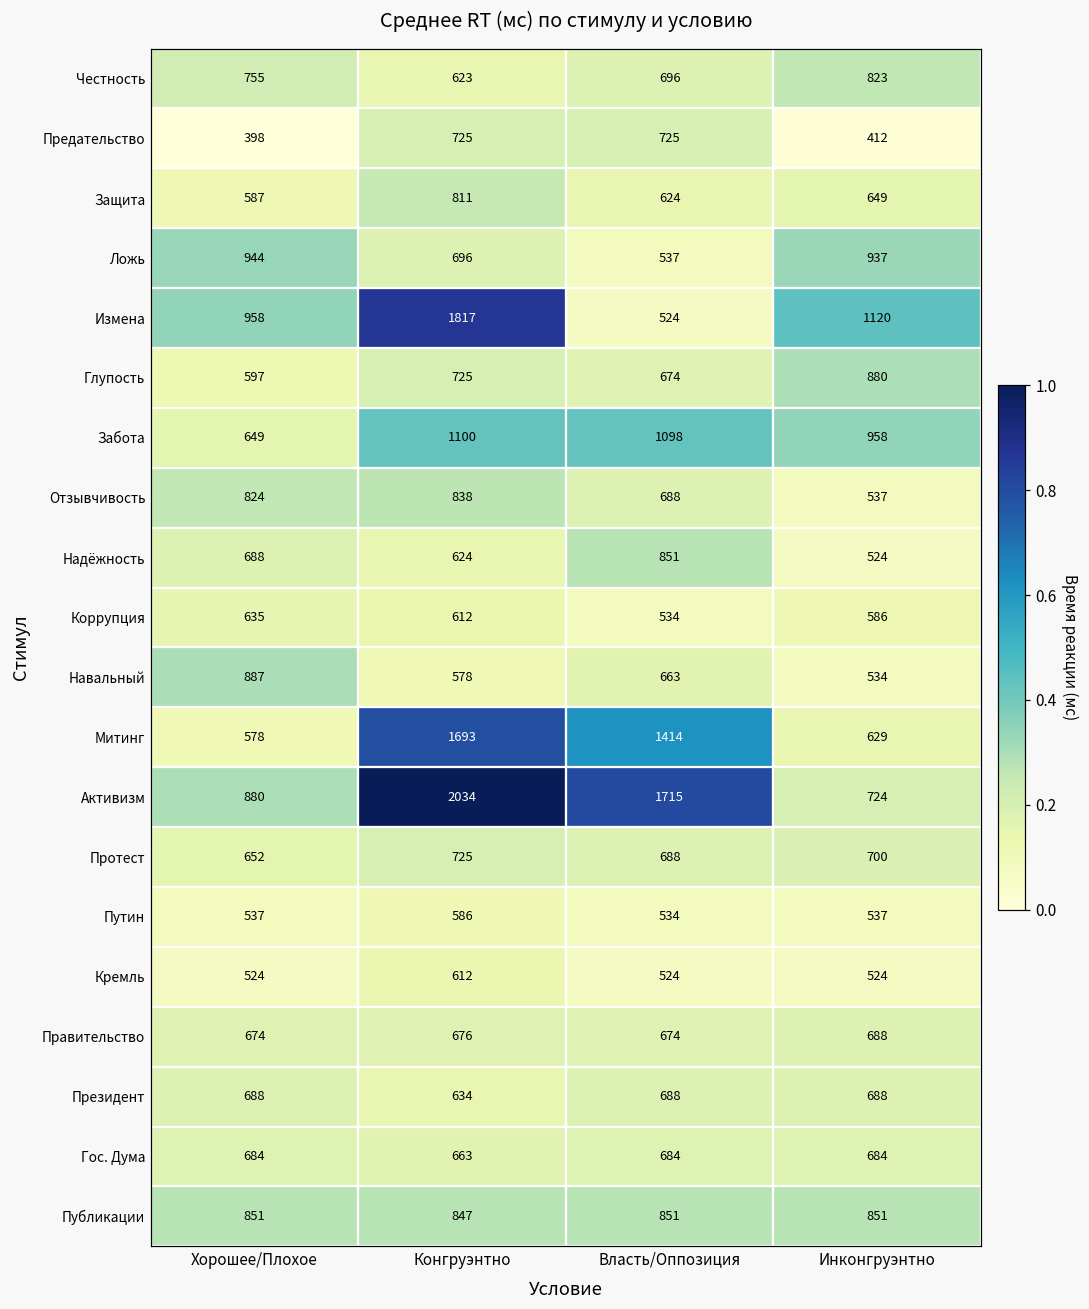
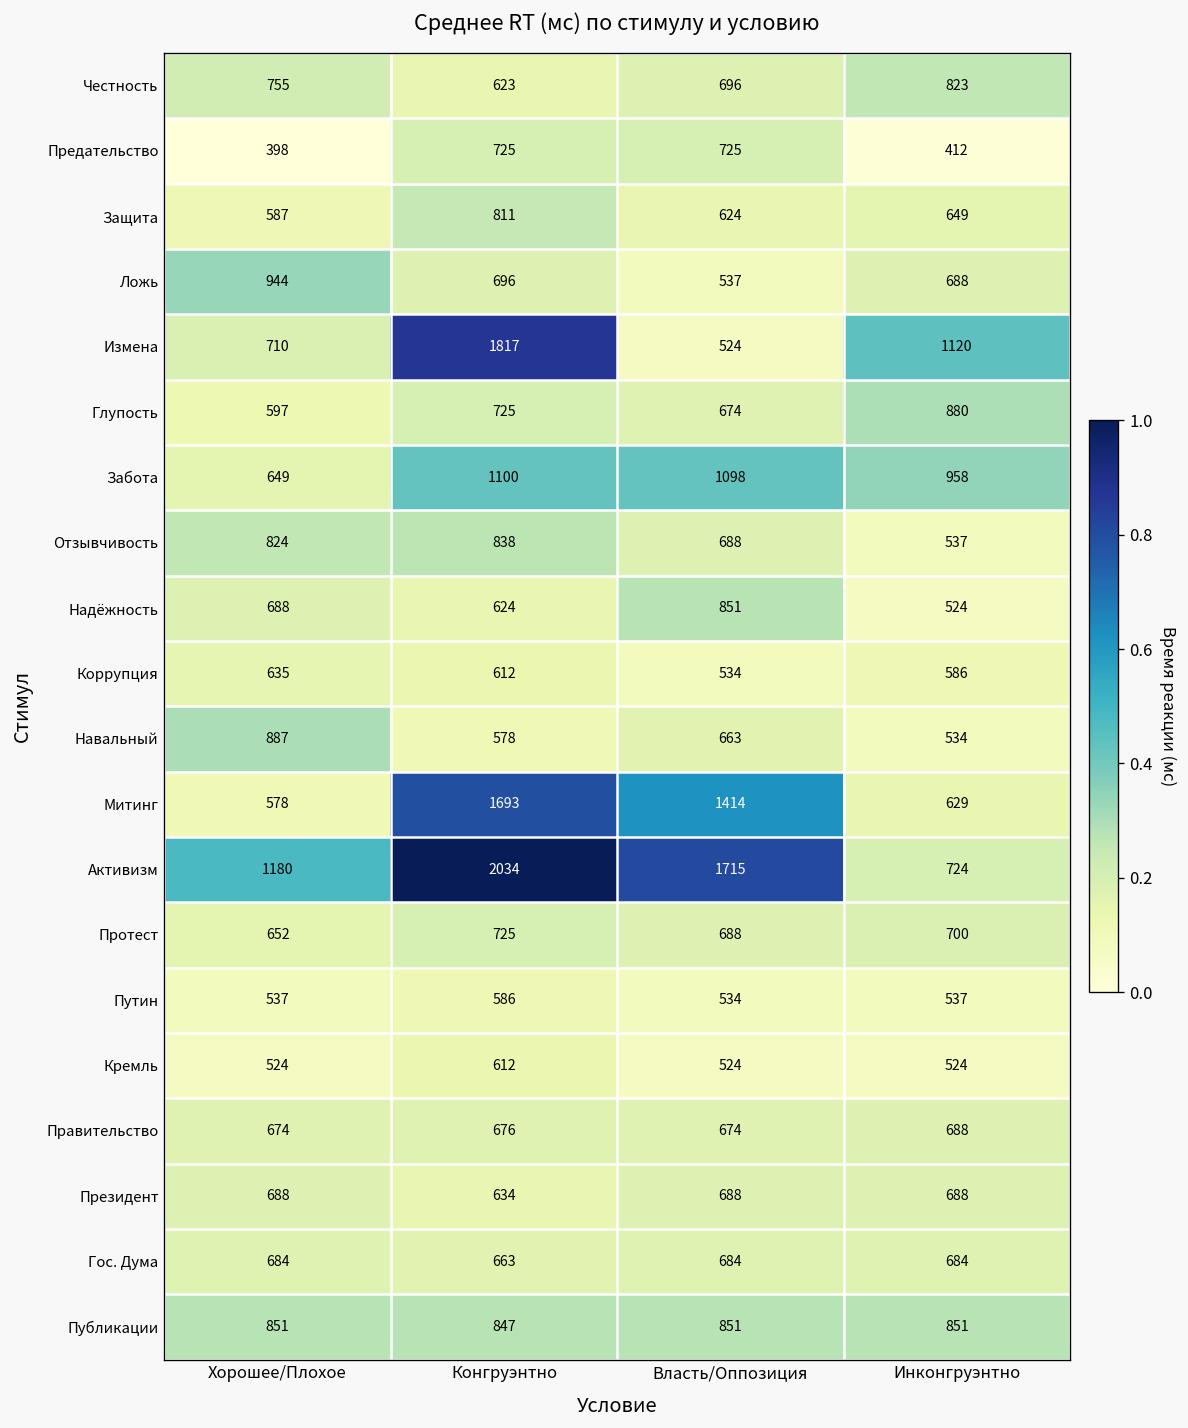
Ложь, Инконгруэнтно: 937 -> 688
Измена, Хорошее/Плохое: 958 -> 710
Активизм, Хорошее/Плохое: 880 -> 1180
